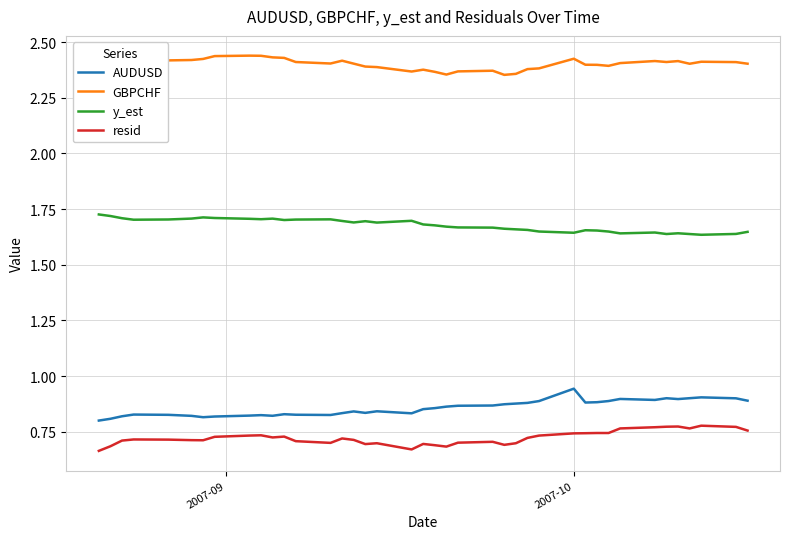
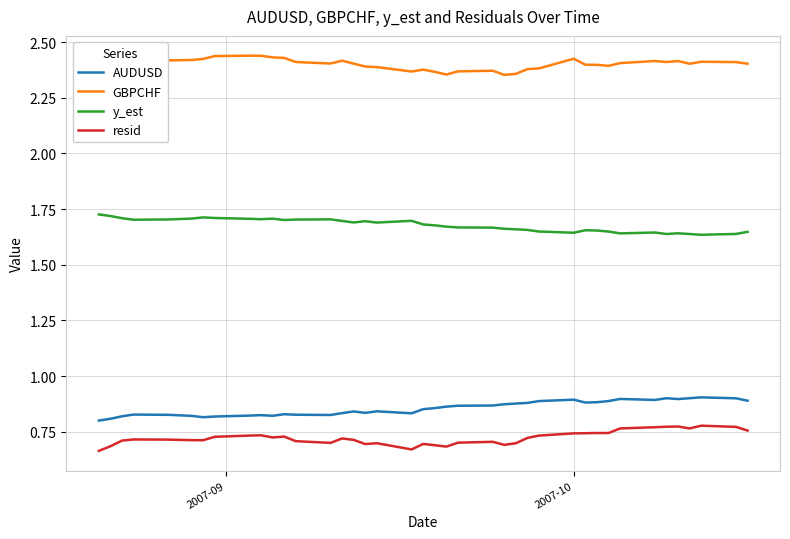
AUDUSD, 2007-10: 0.94 -> 0.89
